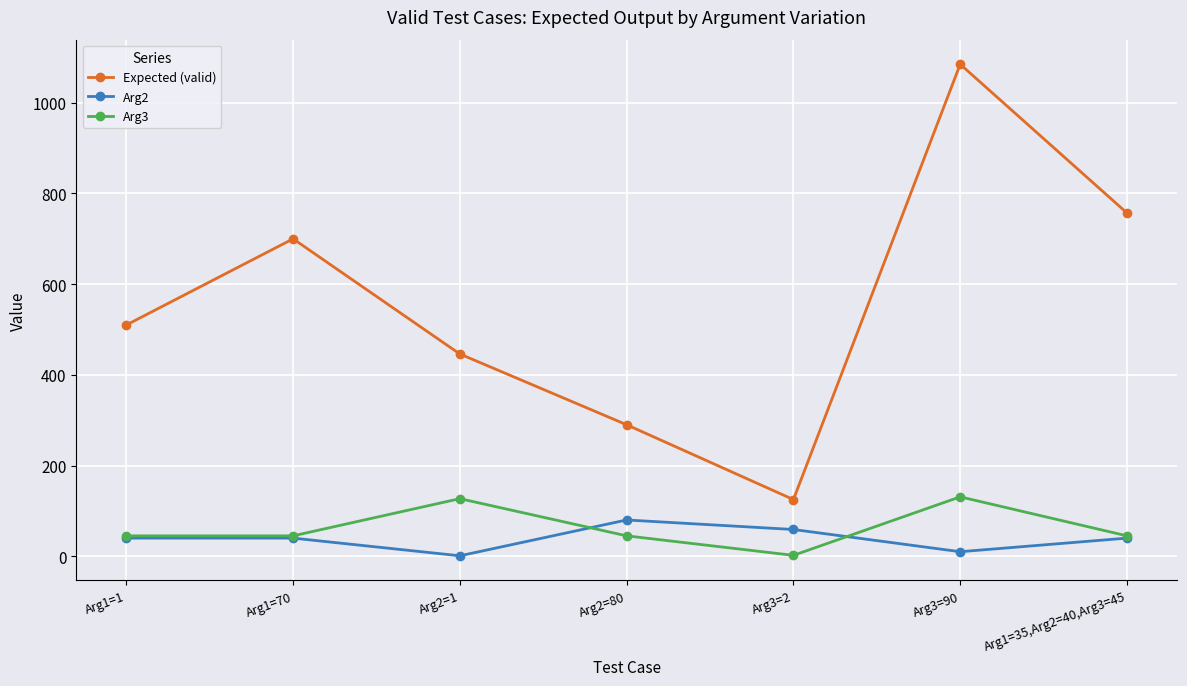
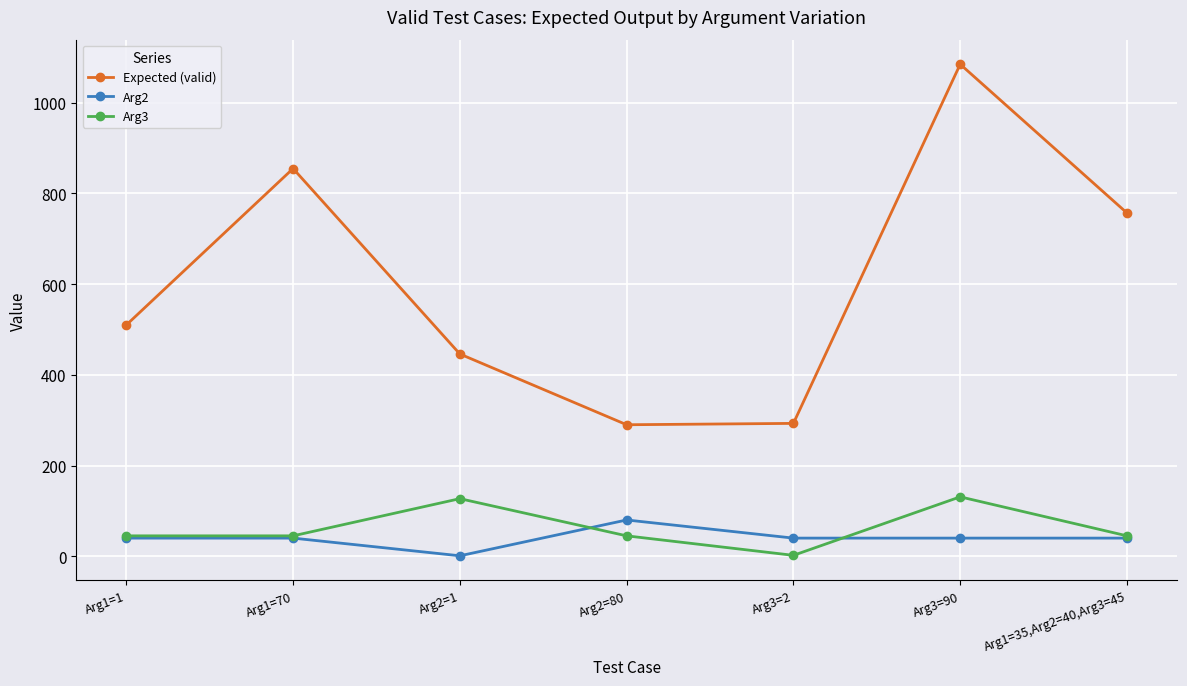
Expected (valid), Arg1=70: 700 -> 860
Expected (valid), Arg3=2: 130 -> 290
Arg2, Arg3=2: 60 -> 40
Arg2, Arg3=90: 10 -> 40
